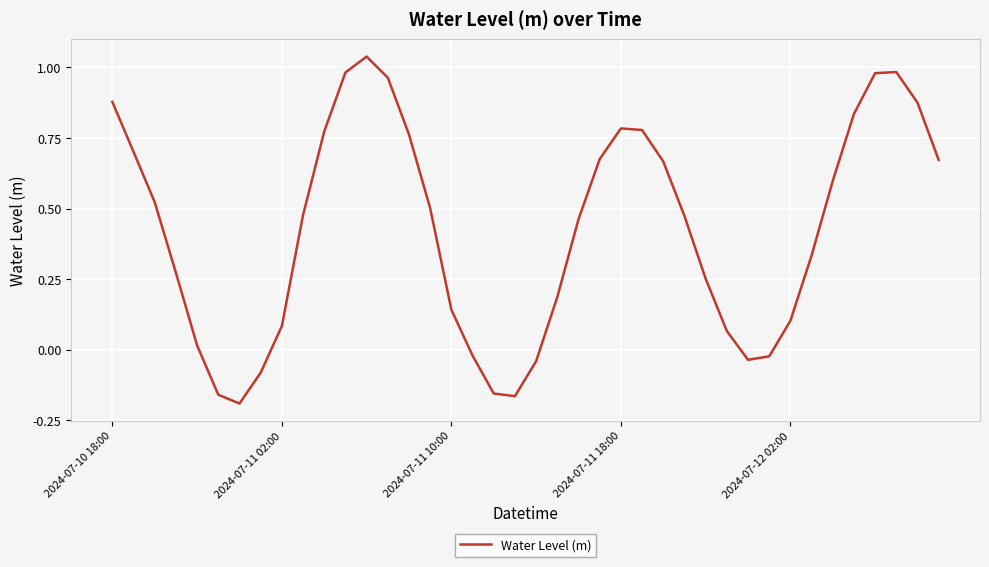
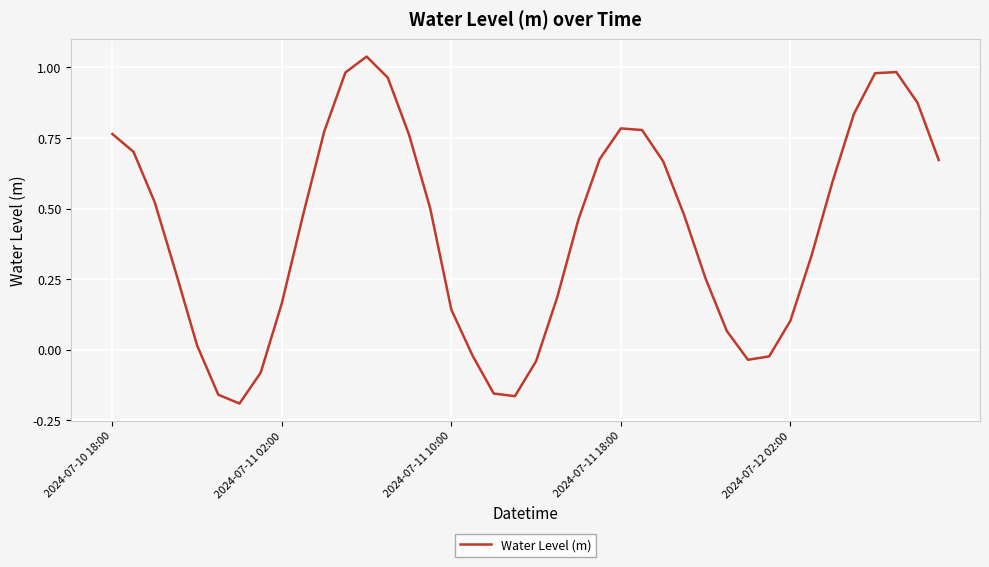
2024-07-10 18:00: 0.88 -> 0.76
2024-07-11 02:00: 0.08 -> 0.17
